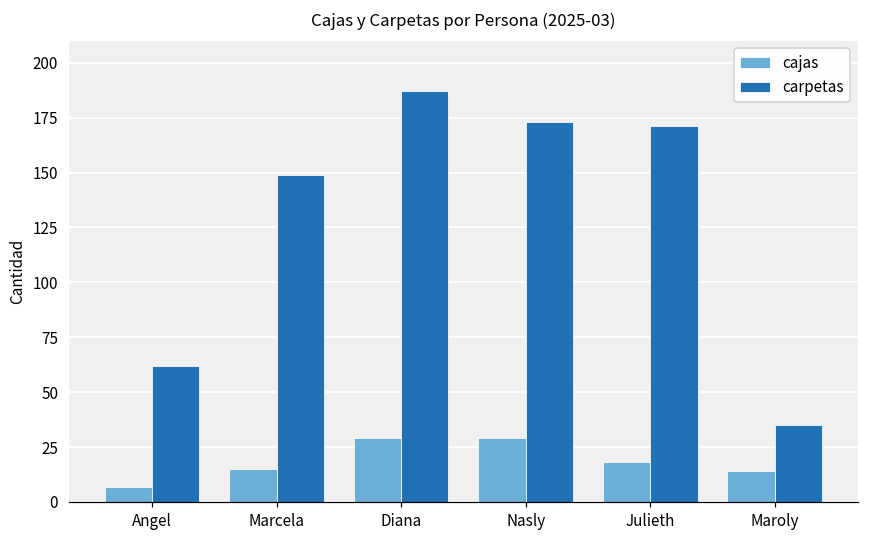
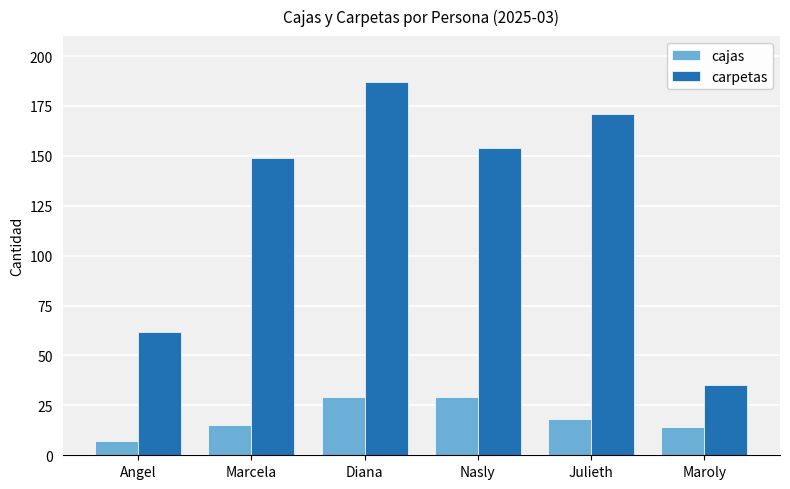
carpetas, Nasly: 173 -> 154
